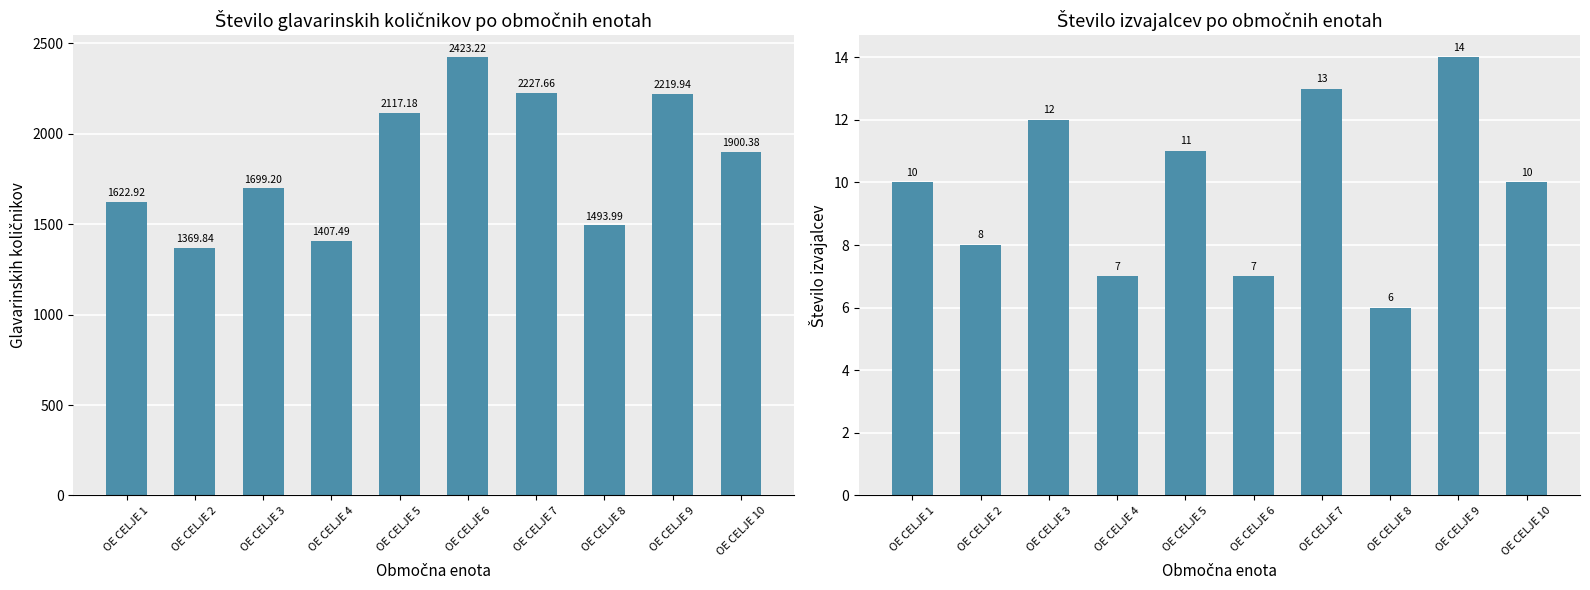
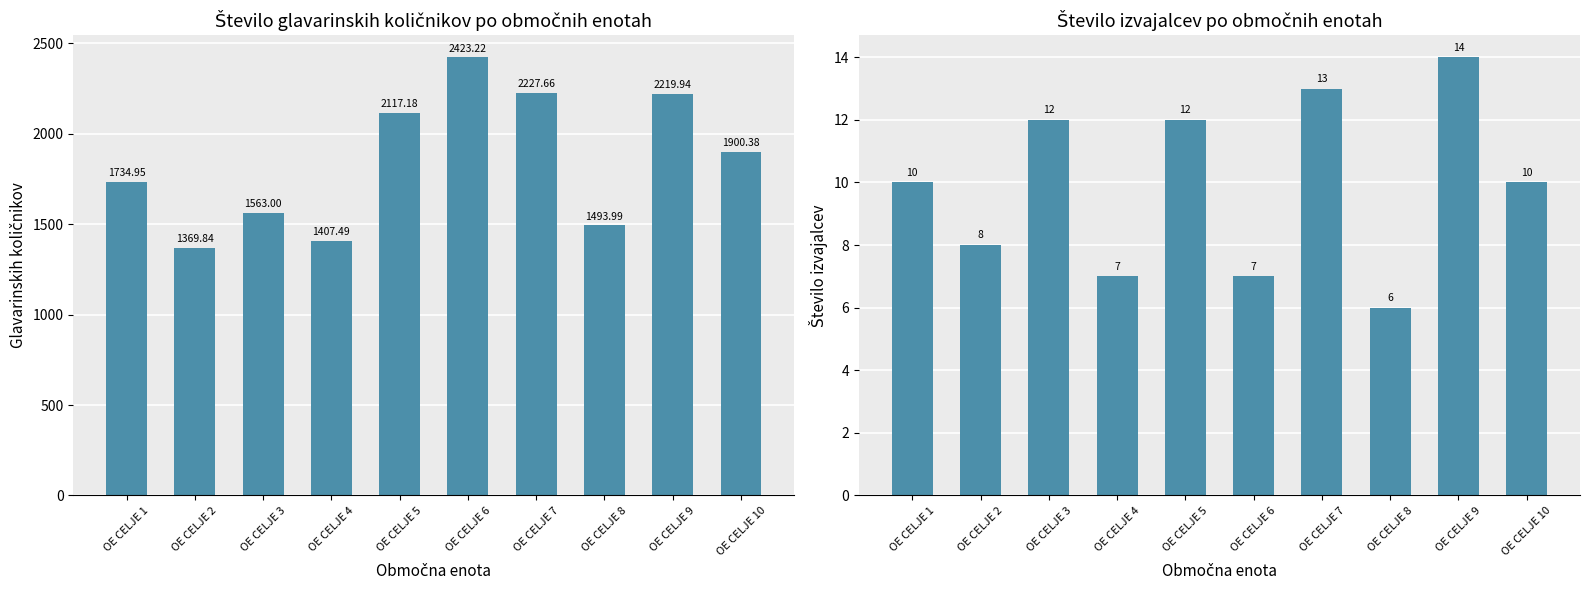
Število glavarinskih količnikov po območnih enotah, OE CELJE 1: 1622.92 -> 1734.95
Število glavarinskih količnikov po območnih enotah, OE CELJE 3: 1699.20 -> 1563.00
Število izvajalcev po območnih enotah, OE CELJE 5: 11 -> 12
